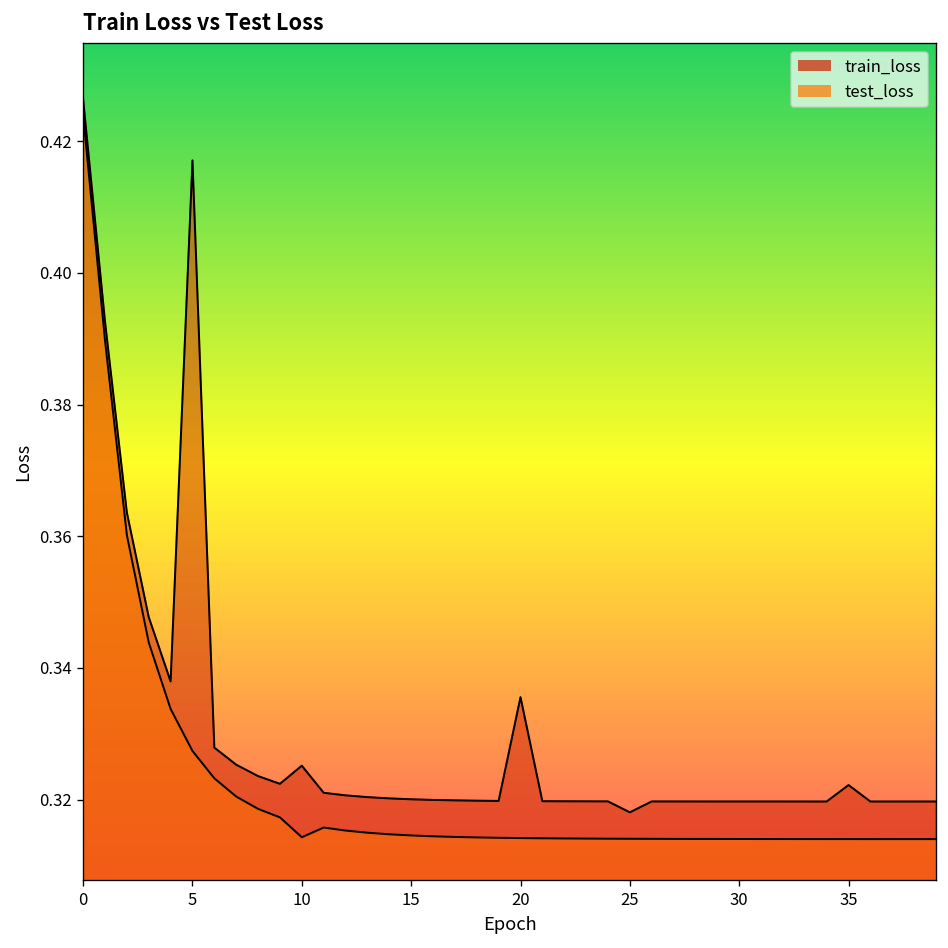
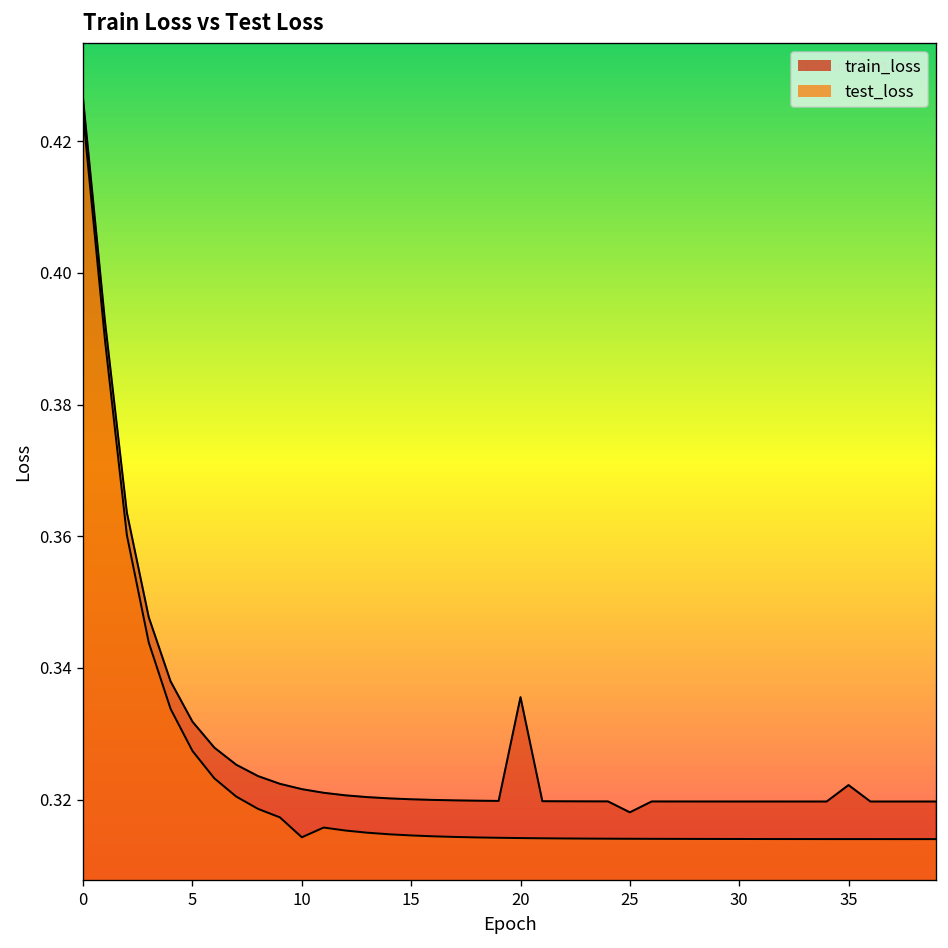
train_loss, 5: 0.417 -> 0.332
train_loss, 10: 0.325 -> 0.322
